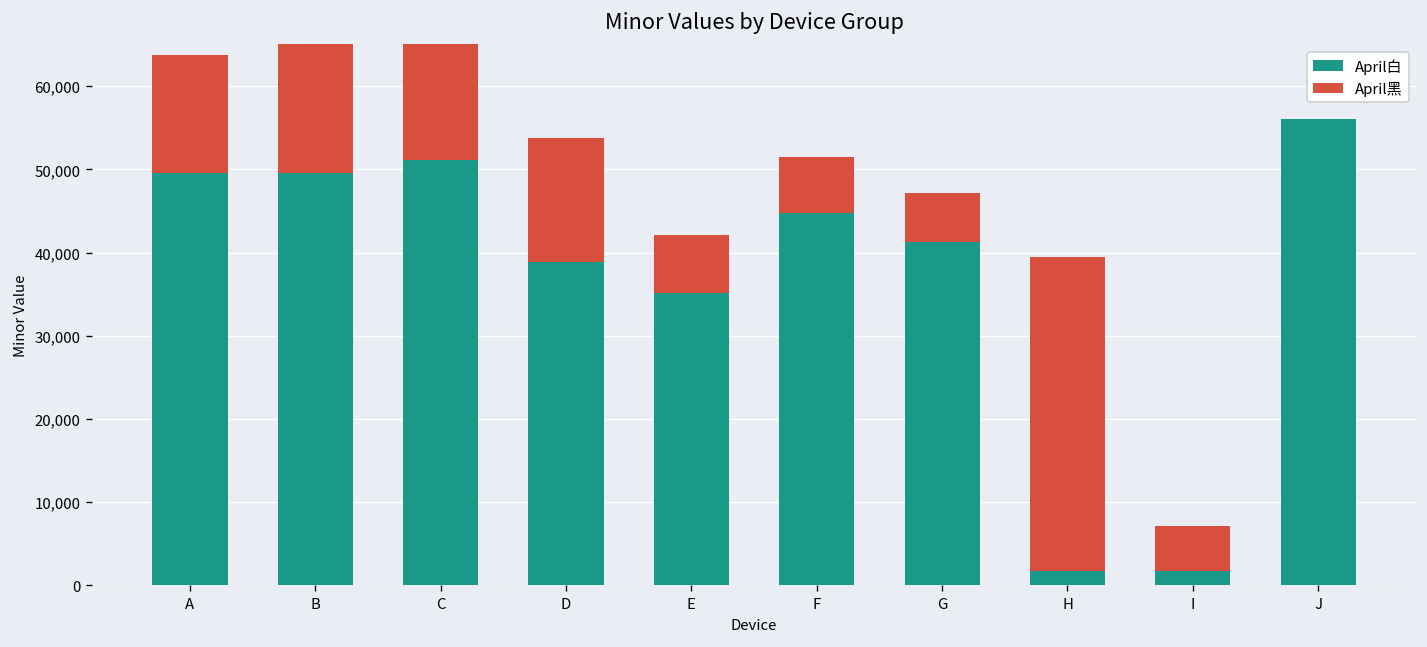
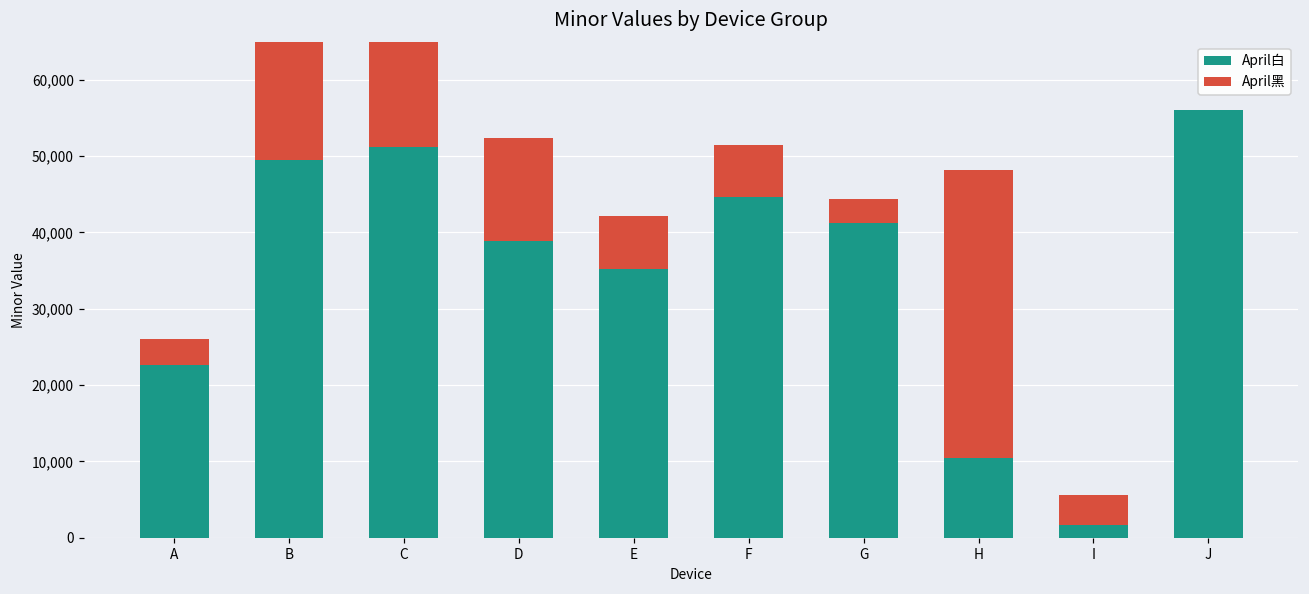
April白, A: 50,000 -> 23,000
April黑, A: 14,000 -> 3,000
April黑, D: 15,000 -> 13,000
April黑, G: 6,000 -> 3,000
April白, H: 2,000 -> 10,000
April黑, I: 5,000 -> 4,000
